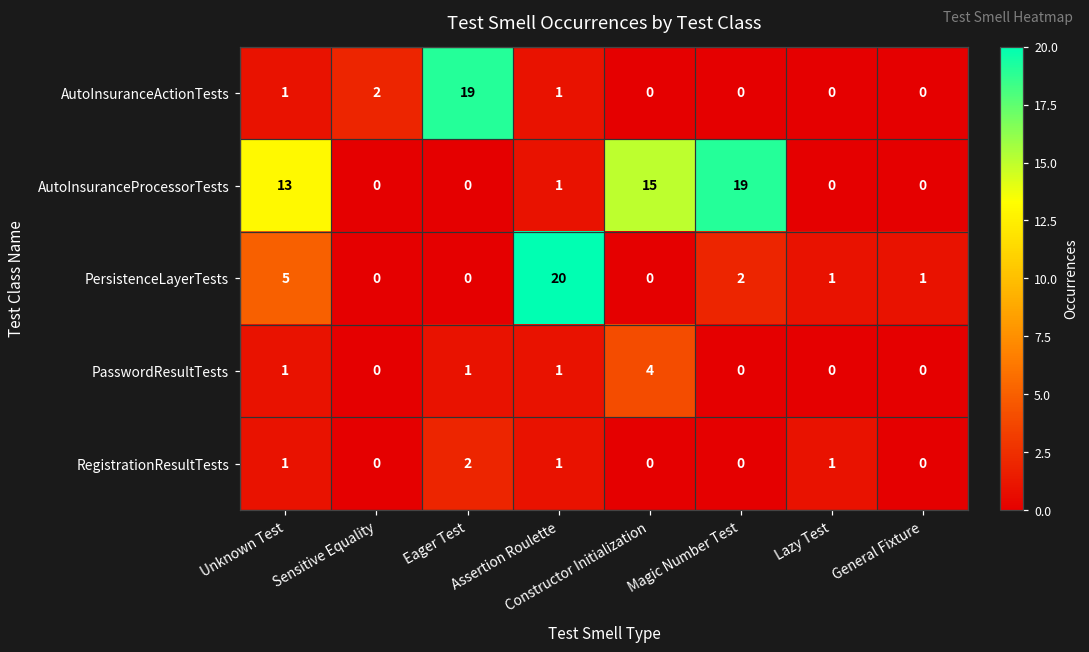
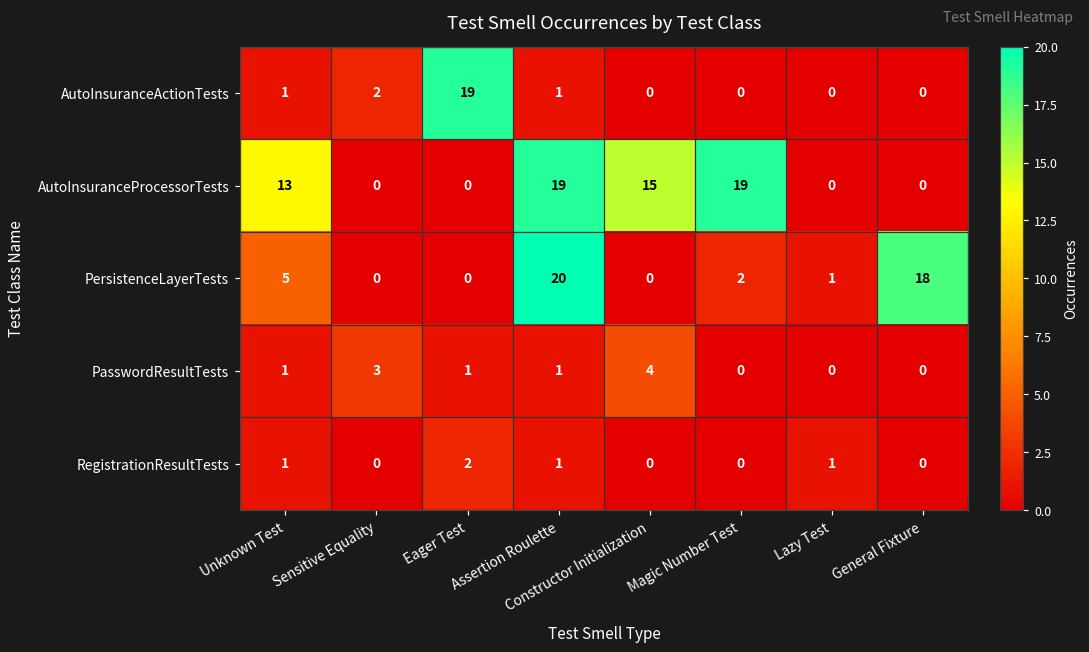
AutoInsuranceProcessorTests, Assertion Roulette: 1 -> 19
PersistenceLayerTests, General Fixture: 1 -> 18
PasswordResultTests, Sensitive Equality: 0 -> 3
